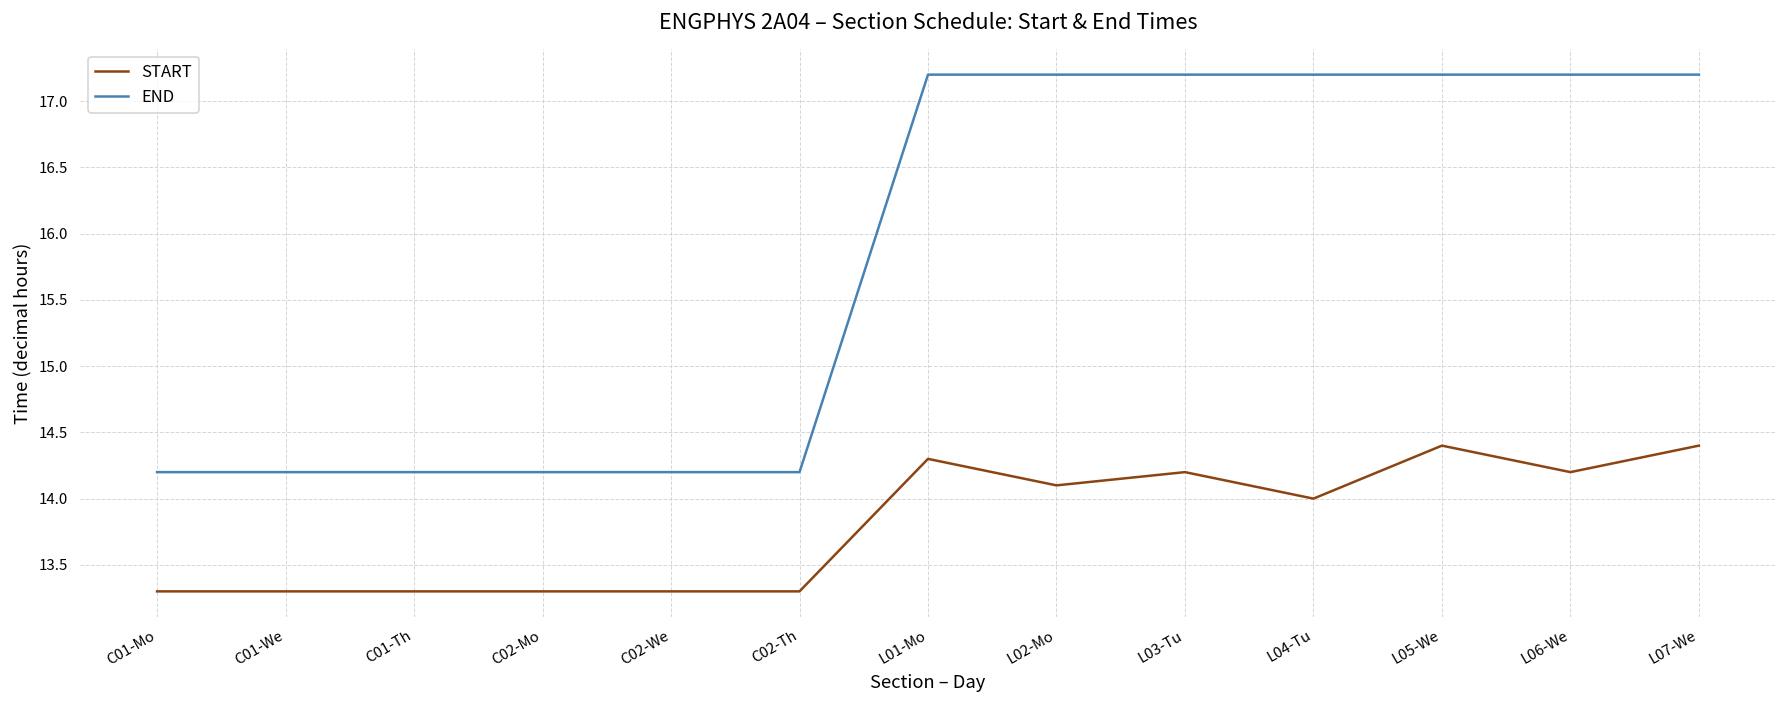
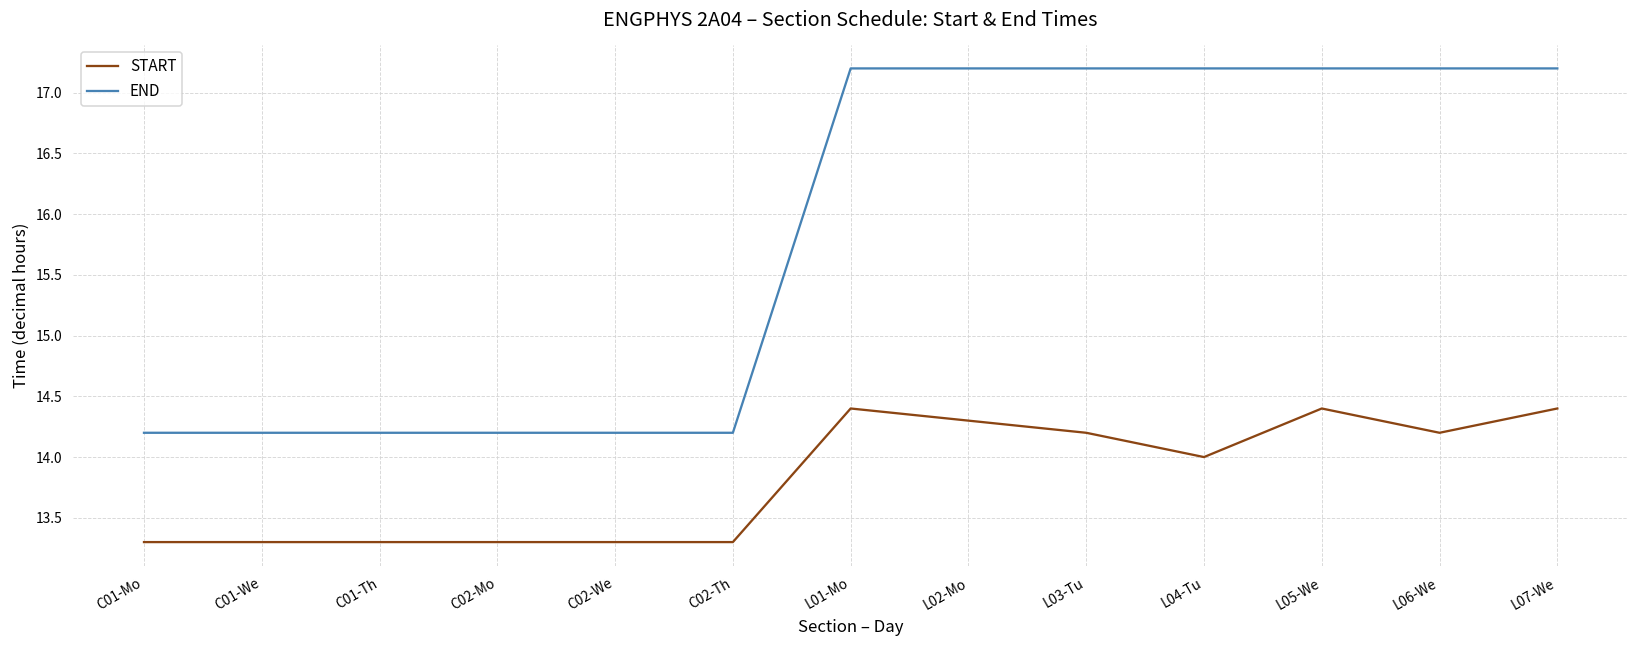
START, L01-Mo: 14.3 -> 14.4
START, L02-Mo: 14.1 -> 14.3
